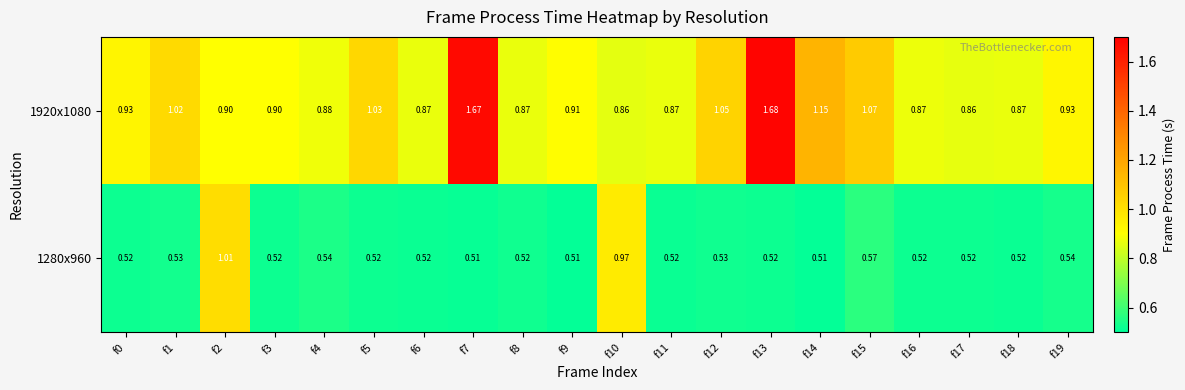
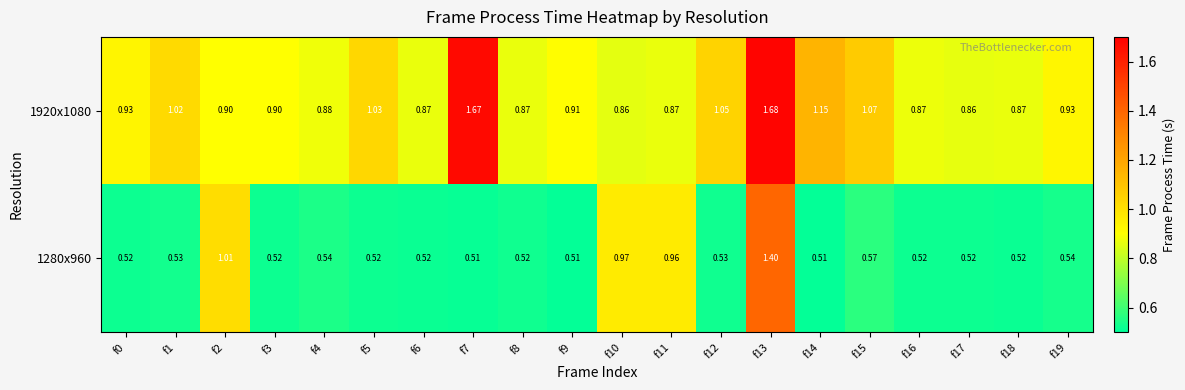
1280x960, f11: 0.52 -> 0.96
1280x960, f13: 0.52 -> 1.40
